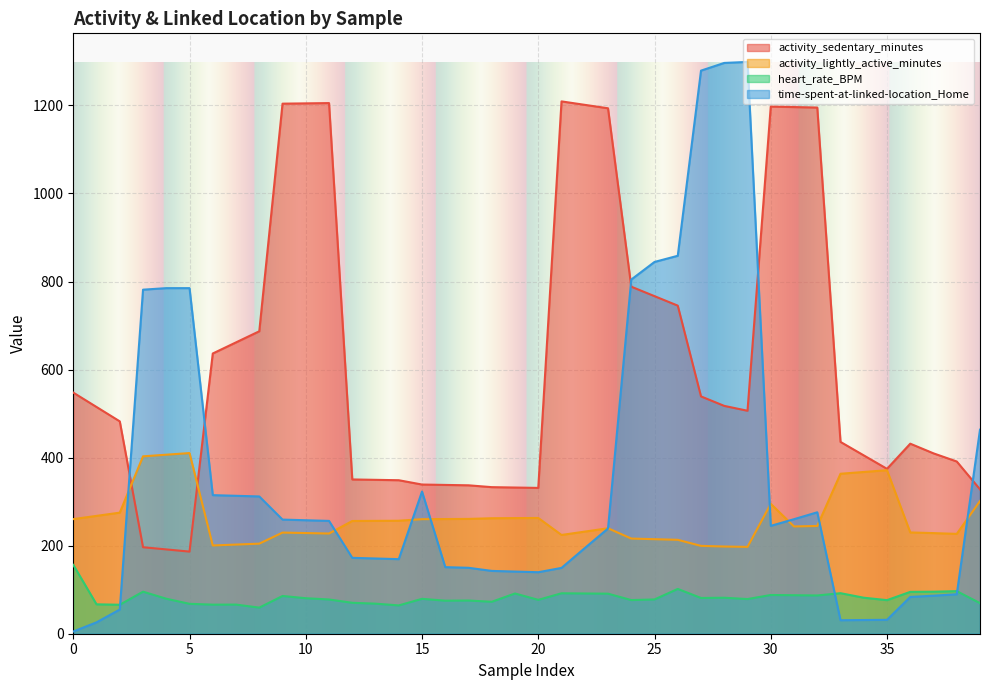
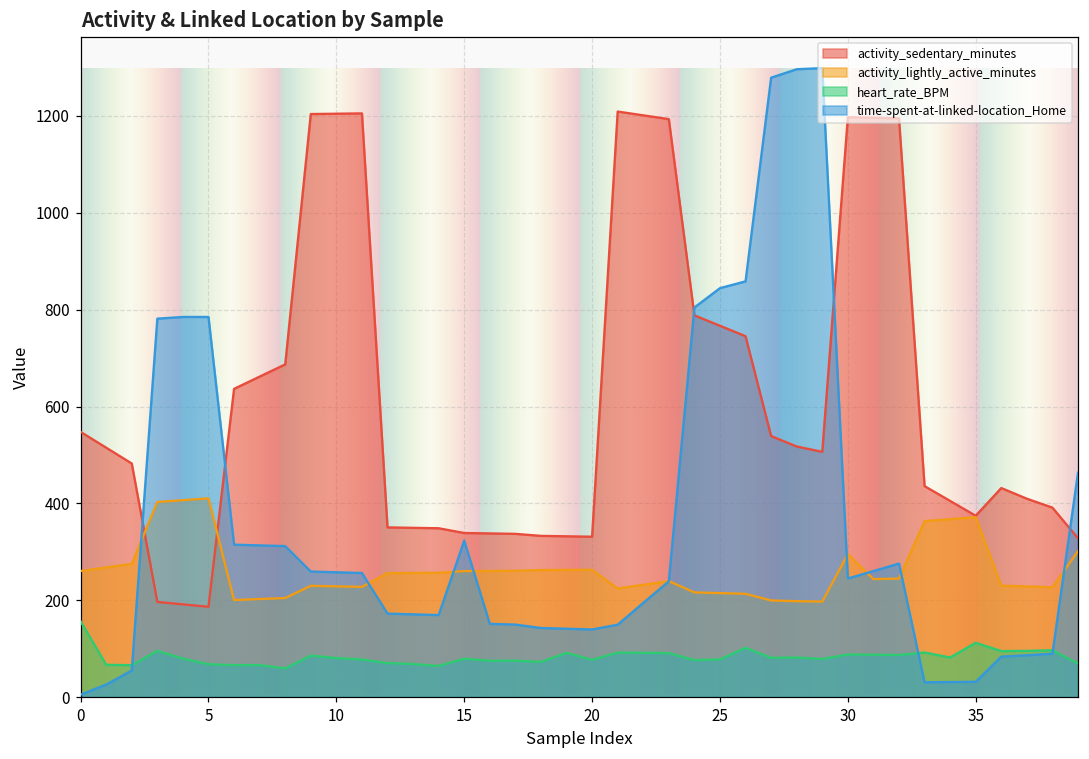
heart_rate_BPM, 35: 80 -> 110
